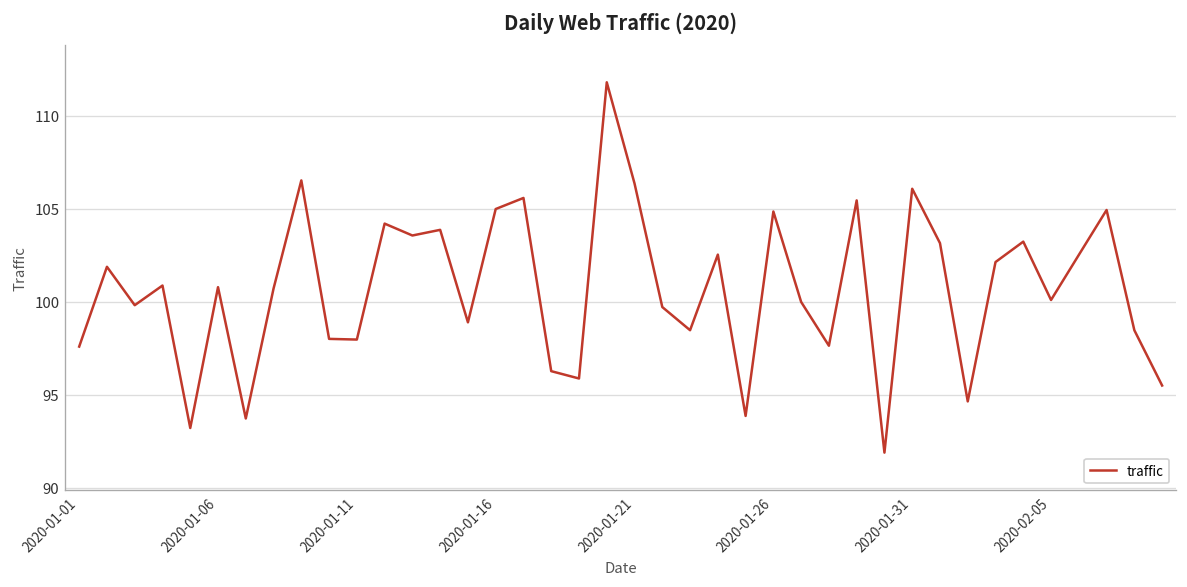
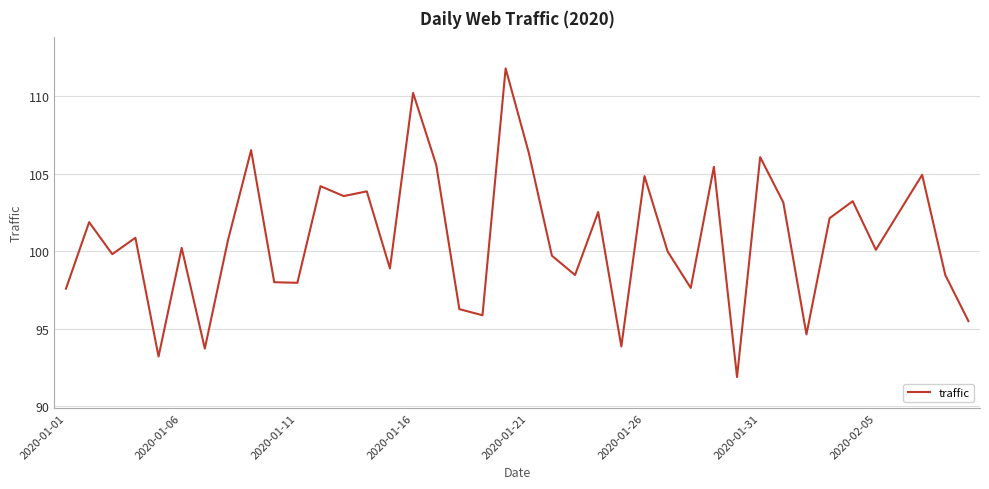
2020-01-06: 100.8 -> 100.2
2020-01-16: 105.0 -> 110.2
